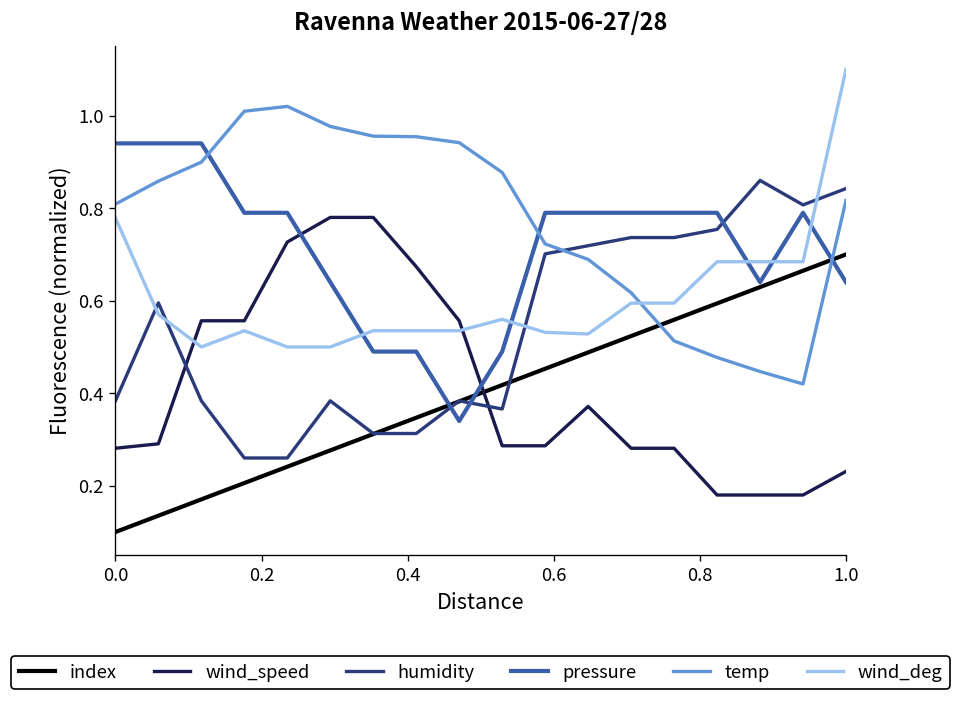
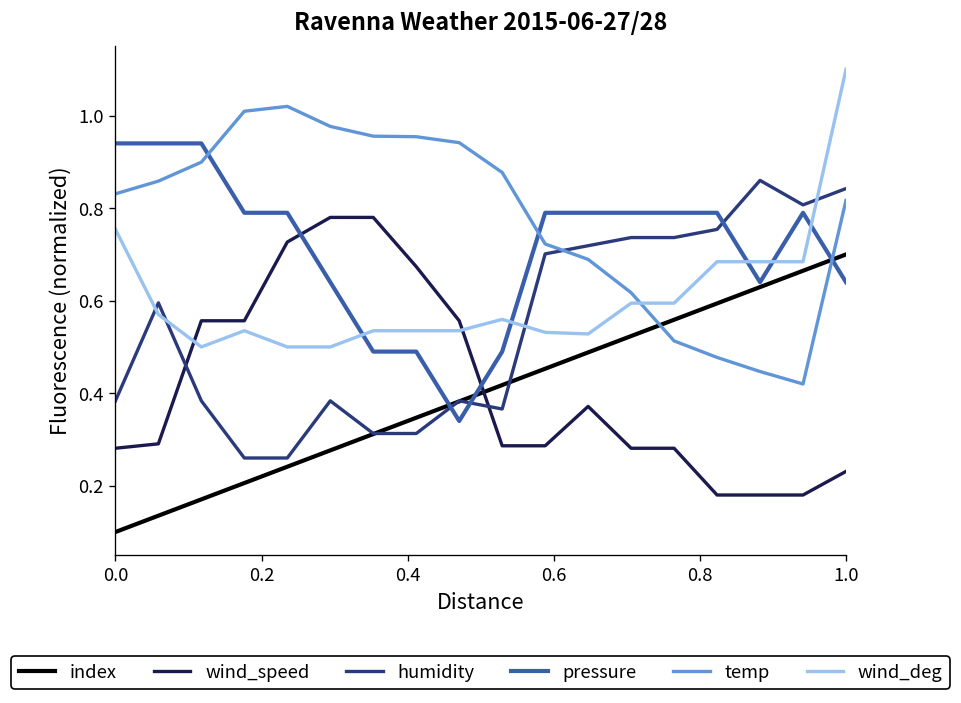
temp, 0.0: 0.81 -> 0.83
wind_deg, 0.0: 0.78 -> 0.75
